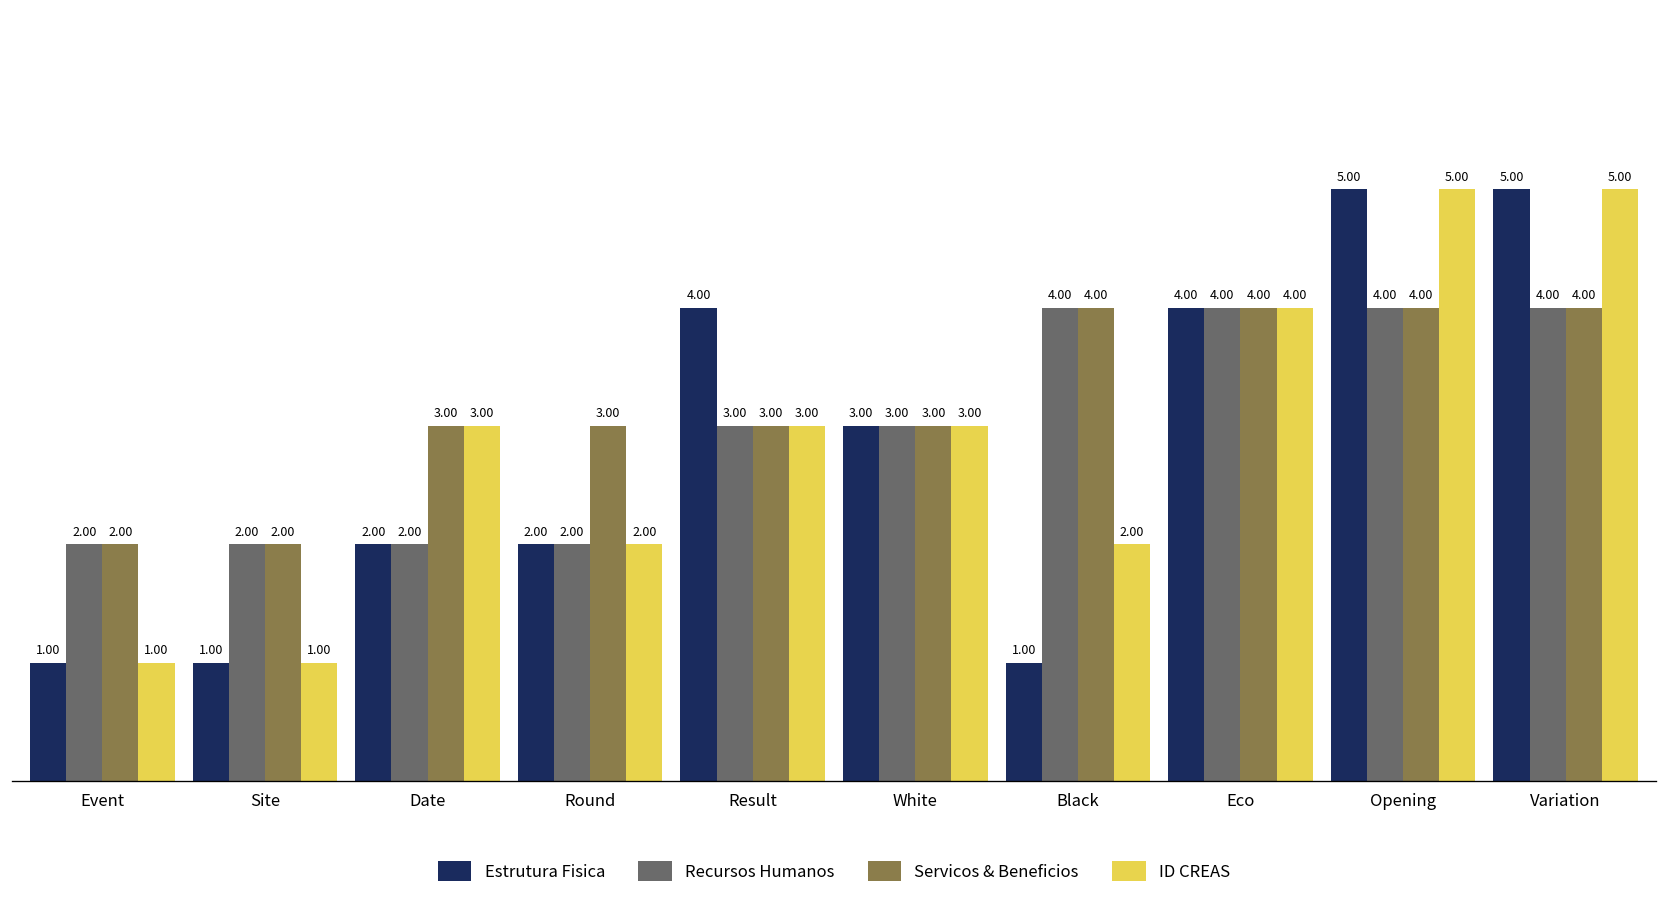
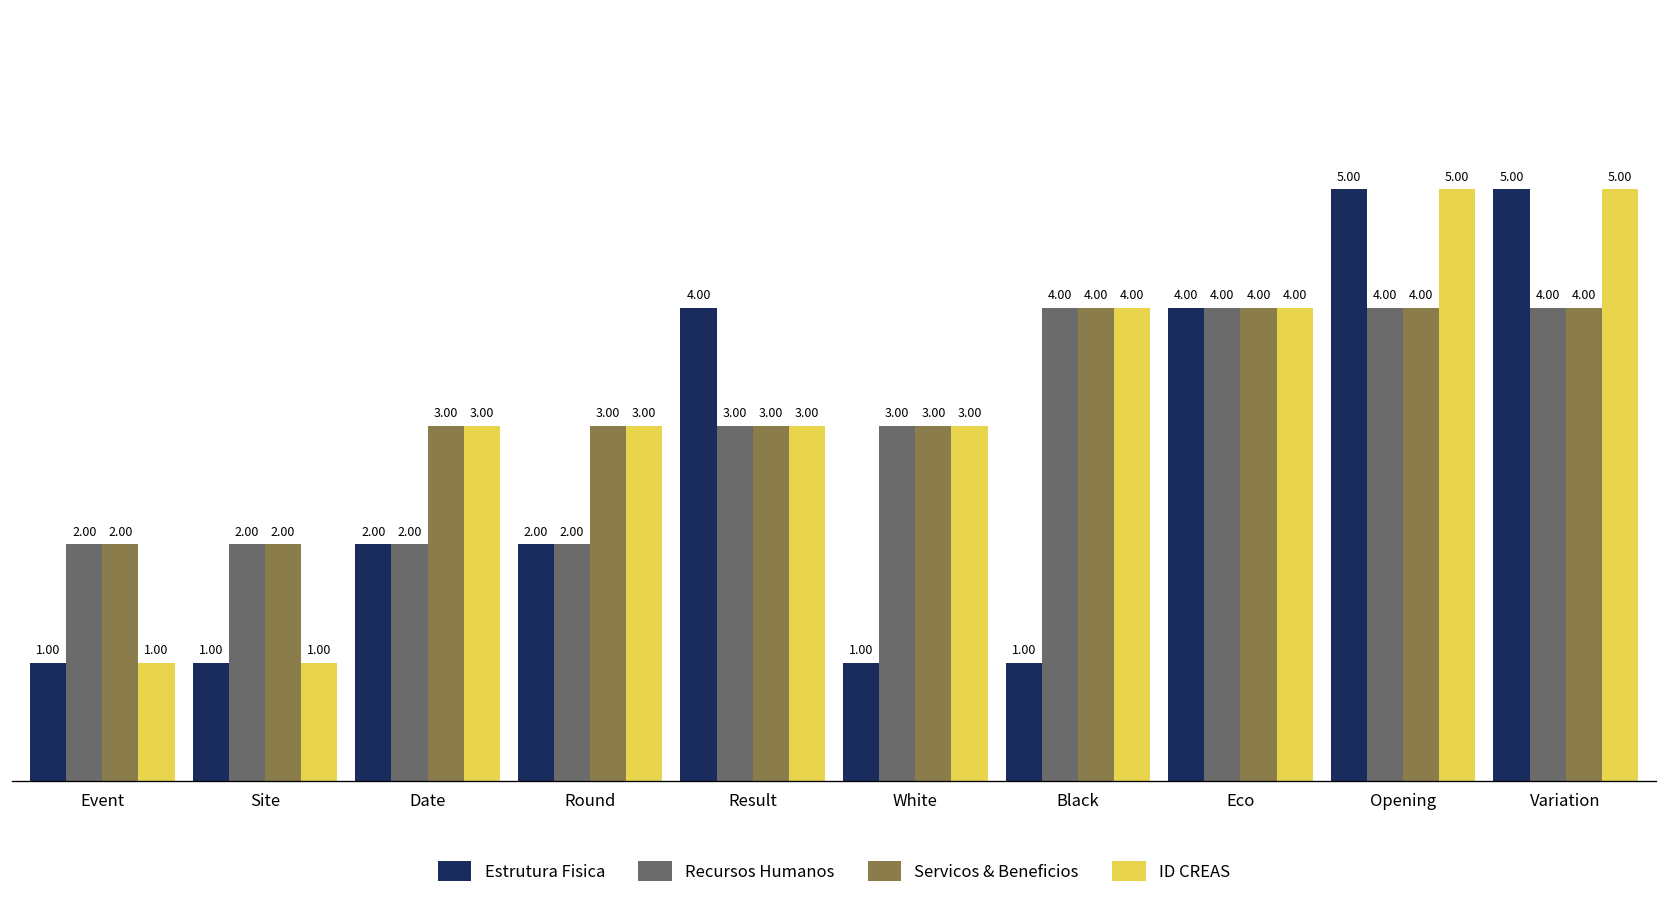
ID CREAS, Round: 2.00 -> 3.00
Estrutura Fisica, White: 3.00 -> 1.00
ID CREAS, Black: 2.00 -> 4.00
